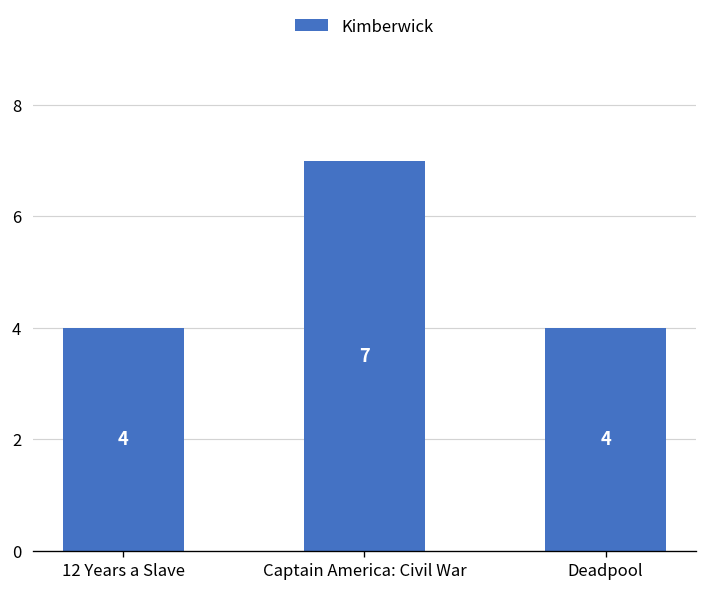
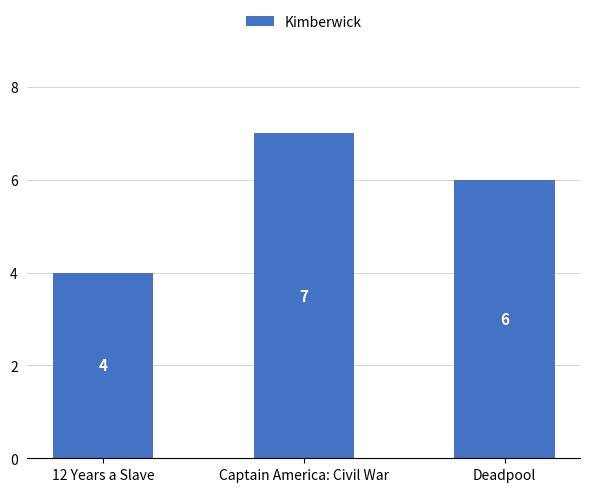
Deadpool: 4 -> 6
